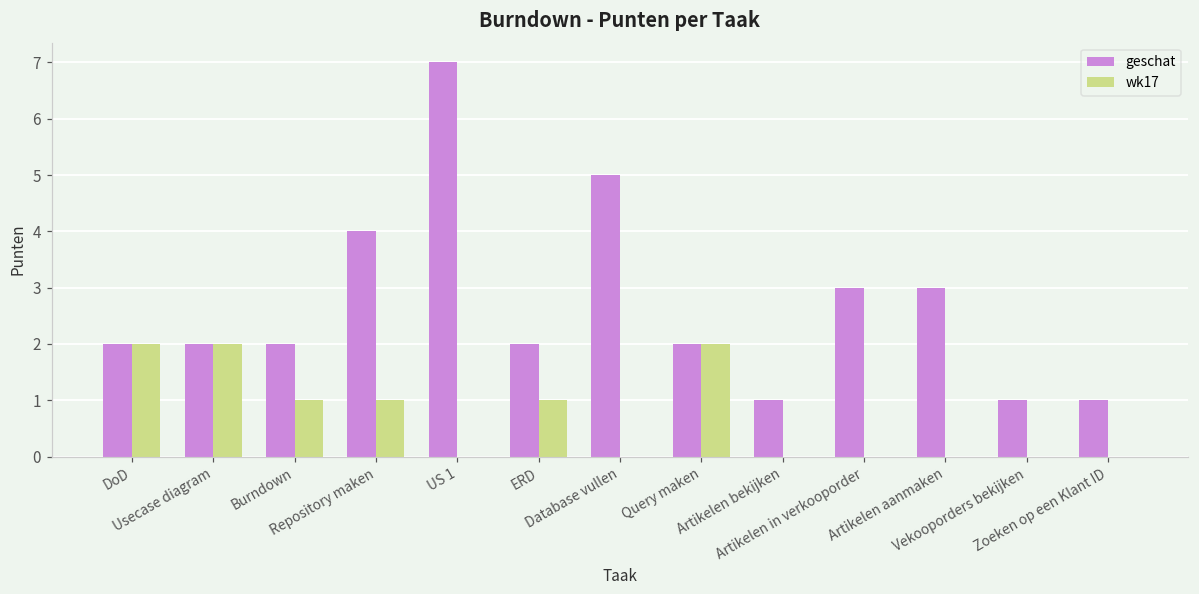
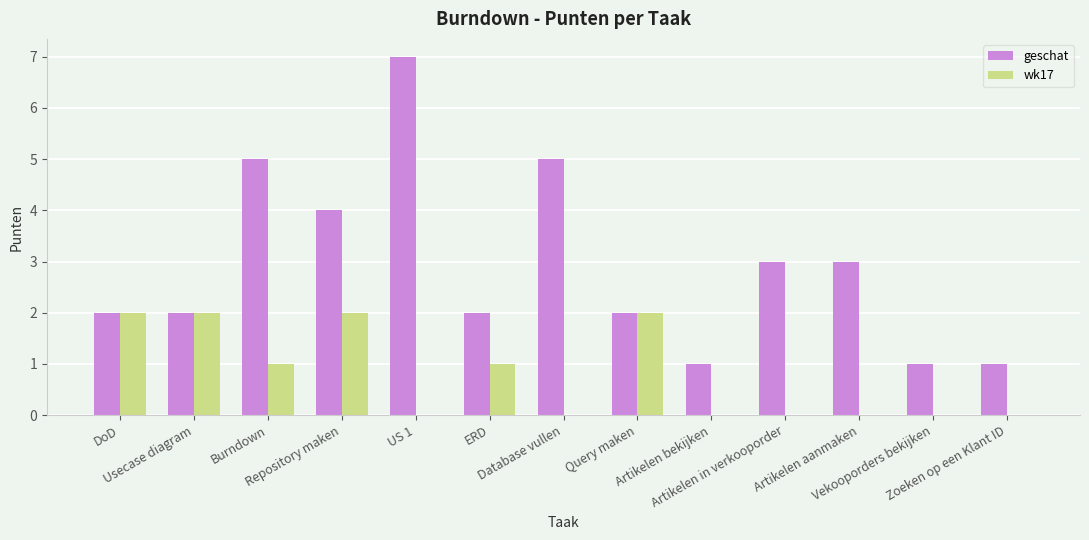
geschat, Burndown: 2 -> 5
wk17, Repository maken: 1 -> 2
